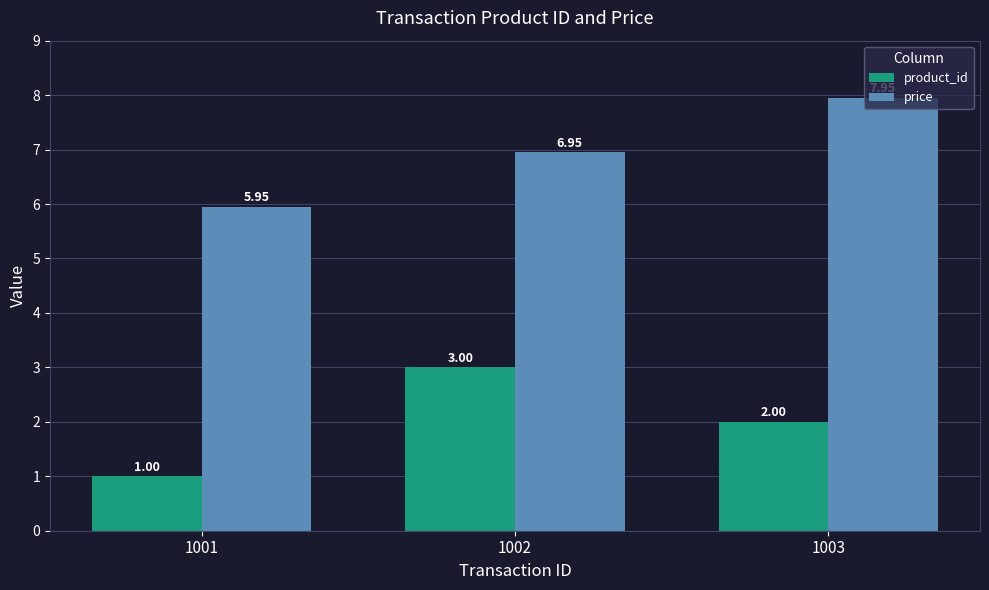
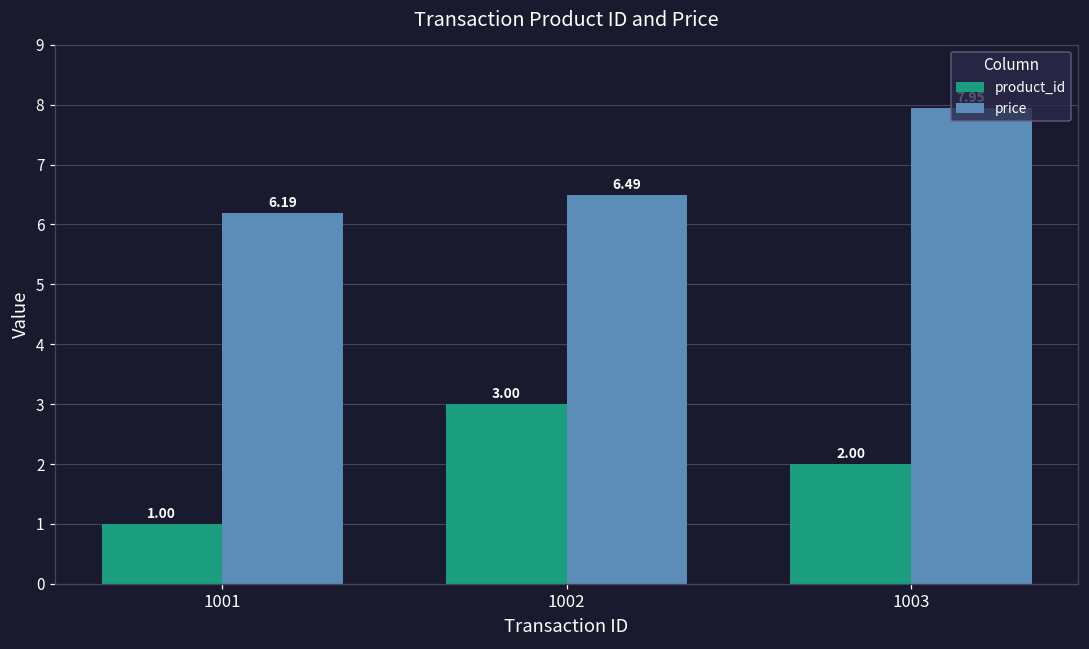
price, 1001: 5.95 -> 6.19
price, 1002: 6.95 -> 6.49
